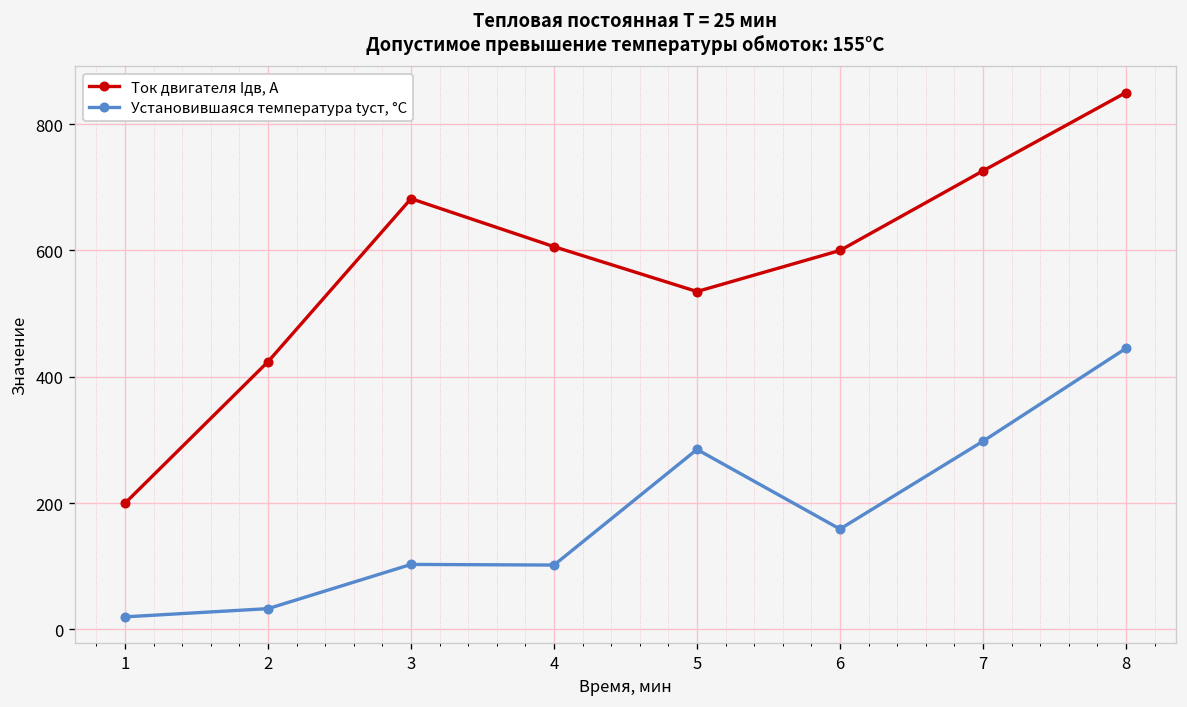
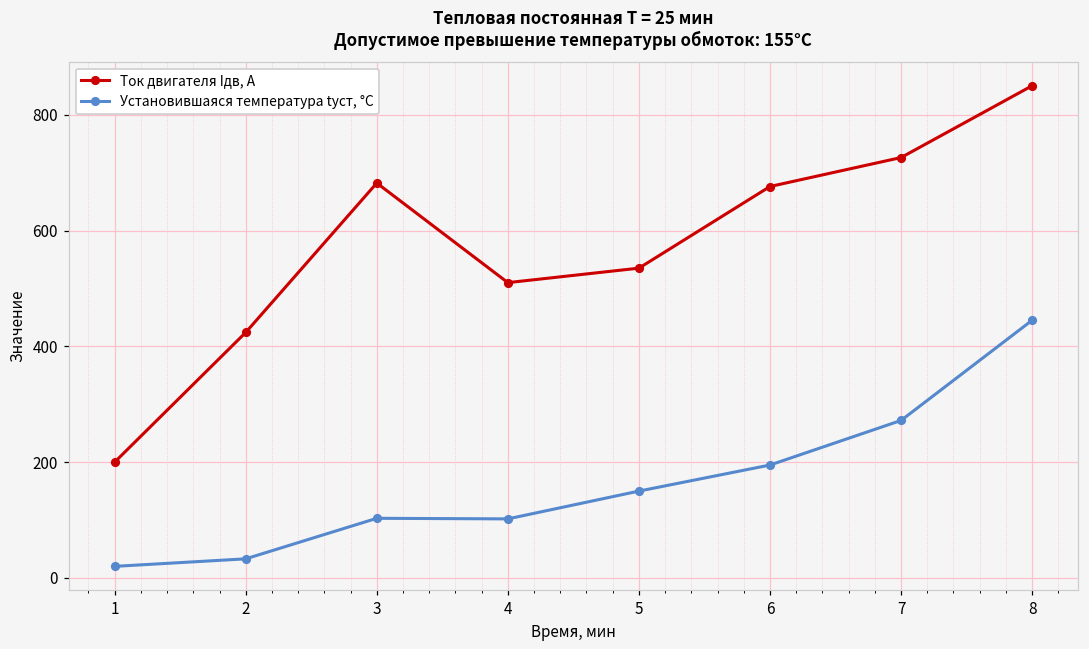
Ток двигателя Iдв, А, 4: 610 -> 510
Установившаяся температура tуст, °C, 5: 290 -> 150
Ток двигателя Iдв, А, 6: 600 -> 680
Установившаяся температура tуст, °C, 6: 160 -> 200
Установившаяся температура tуст, °C, 7: 300 -> 270
